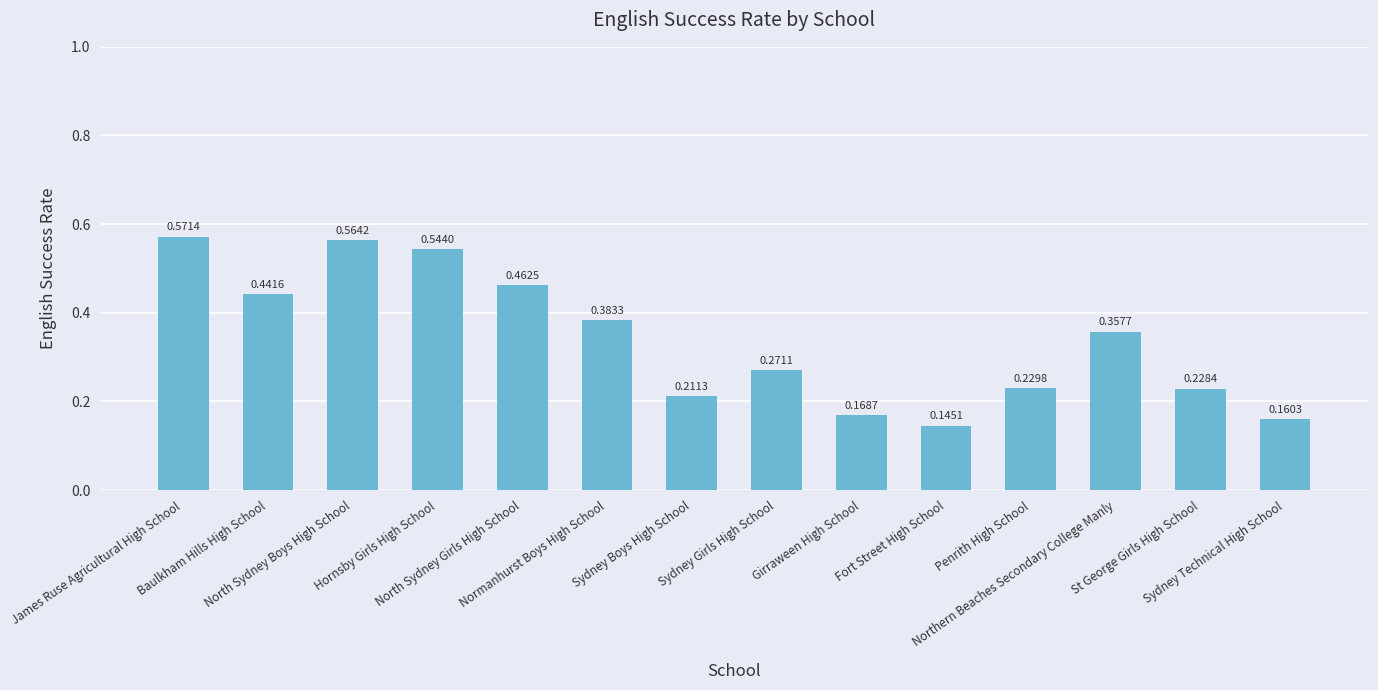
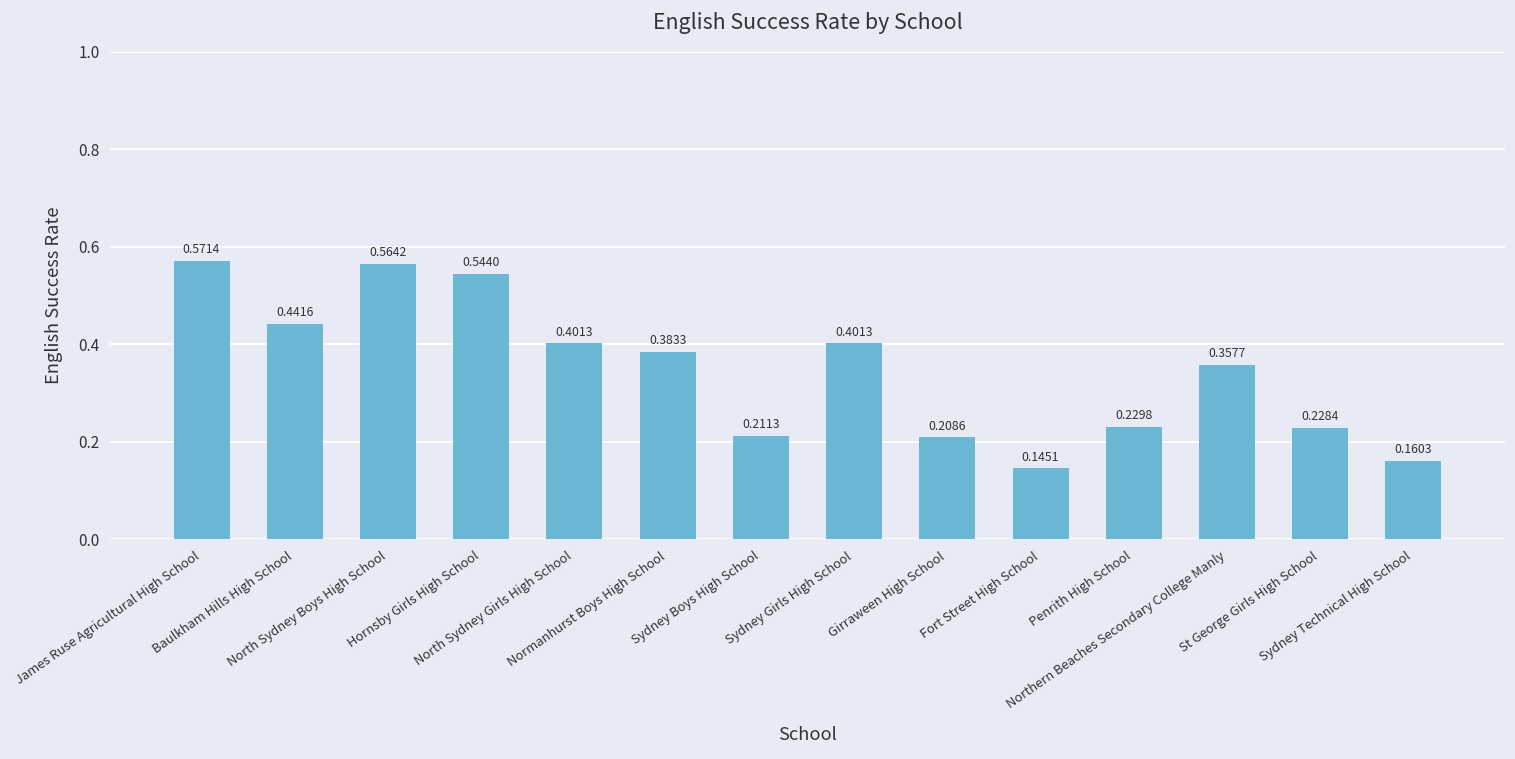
North Sydney Girls High School: 0.4625 -> 0.4013
Sydney Girls High School: 0.2711 -> 0.4013
Girraween High School: 0.1687 -> 0.2086
